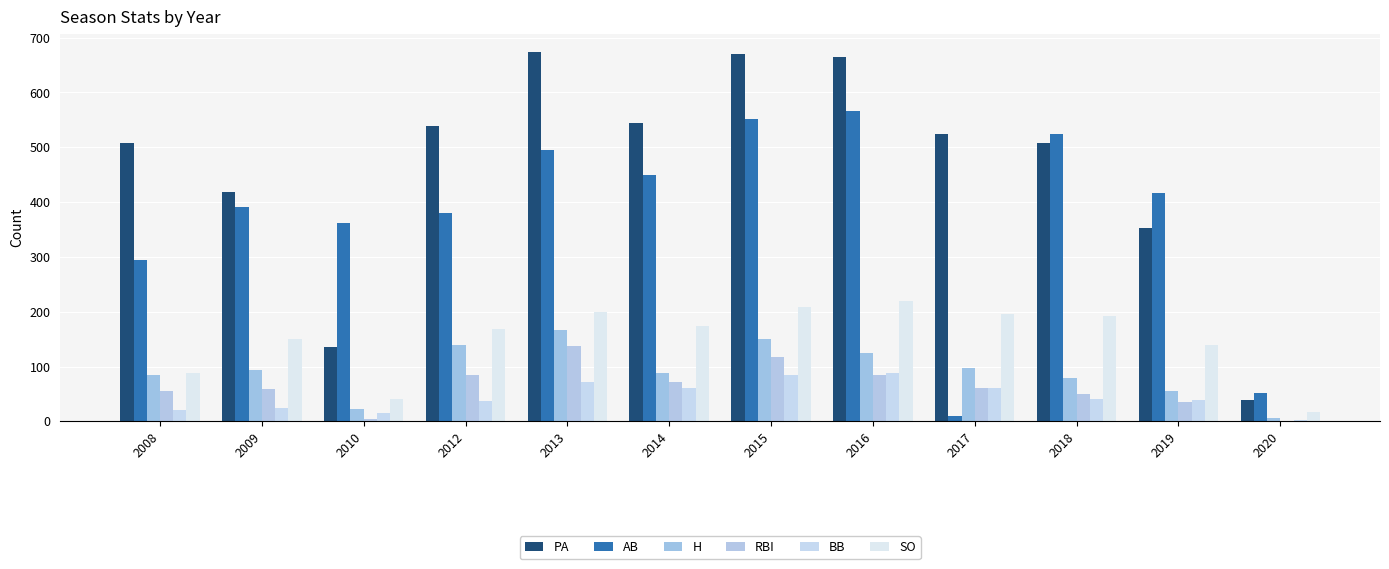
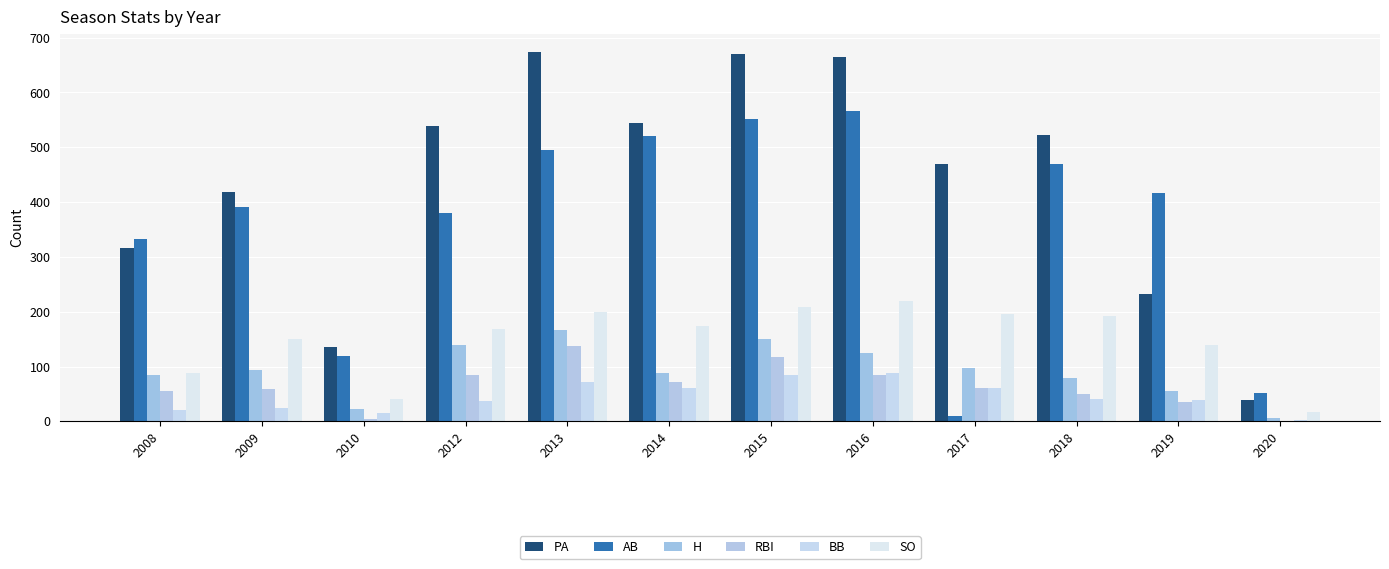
PA, 2008: 510 -> 320
AB, 2008: 300 -> 330
AB, 2010: 360 -> 120
AB, 2014: 450 -> 520
PA, 2017: 520 -> 470
PA, 2018: 510 -> 520
AB, 2018: 520 -> 470
PA, 2019: 350 -> 230
